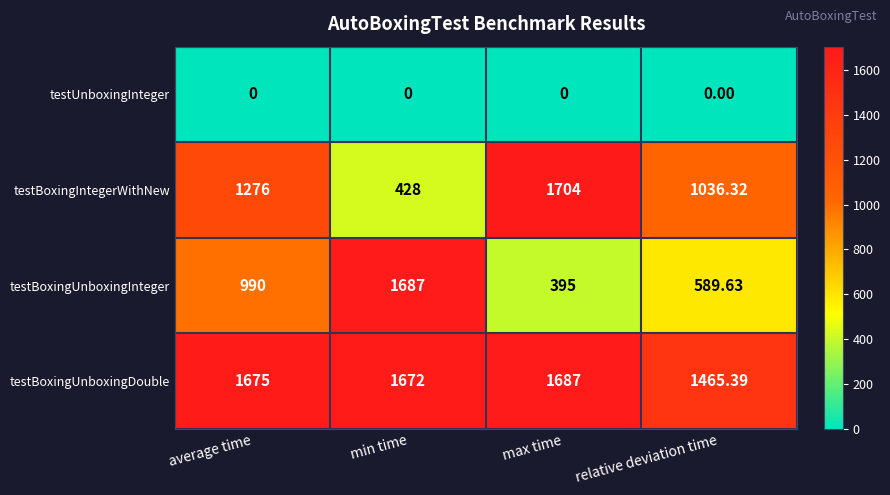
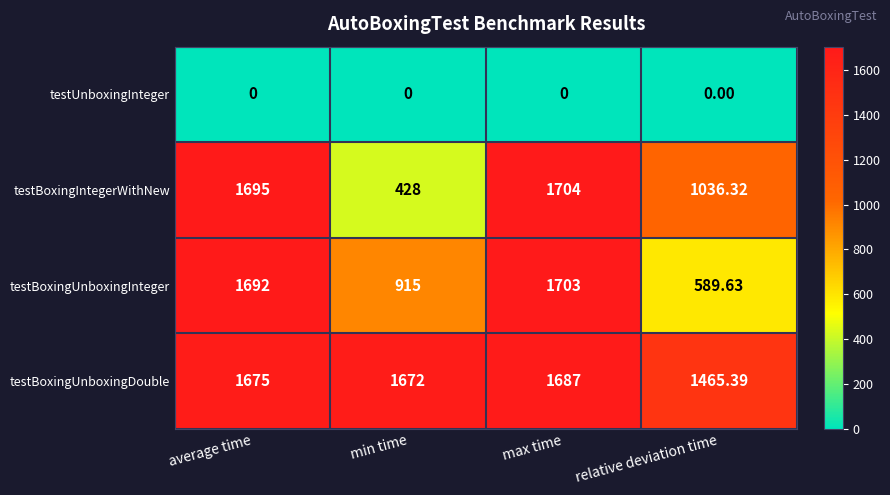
testBoxingIntegerWithNew, average time: 1276 -> 1695
testBoxingUnboxingInteger, average time: 990 -> 1692
testBoxingUnboxingInteger, min time: 1687 -> 915
testBoxingUnboxingInteger, max time: 395 -> 1703
